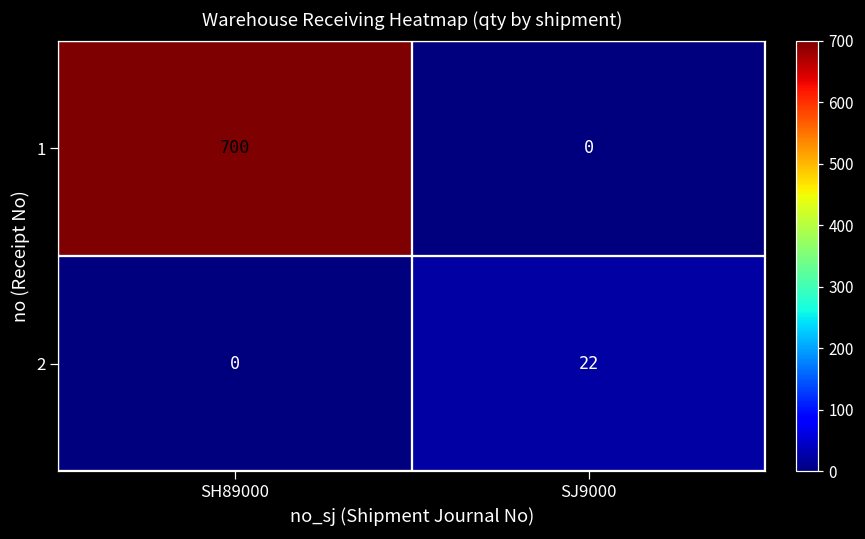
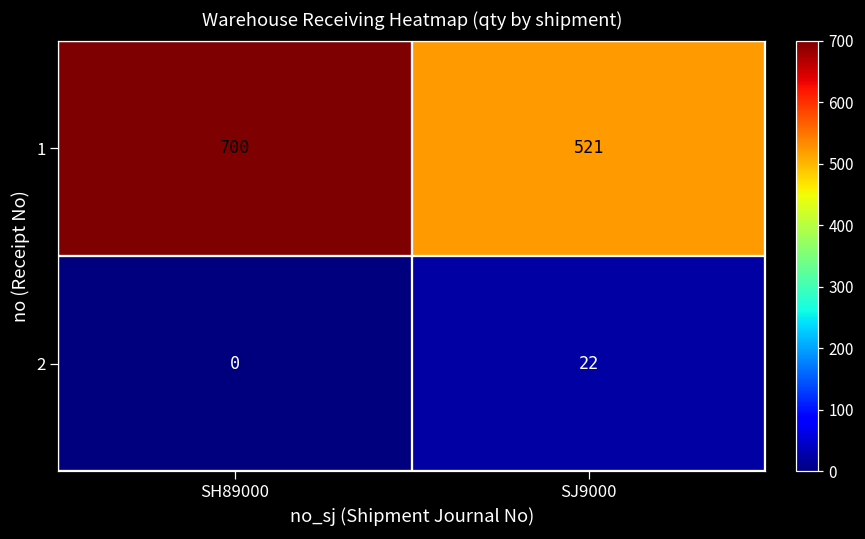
1, SJ9000: 0 -> 521
